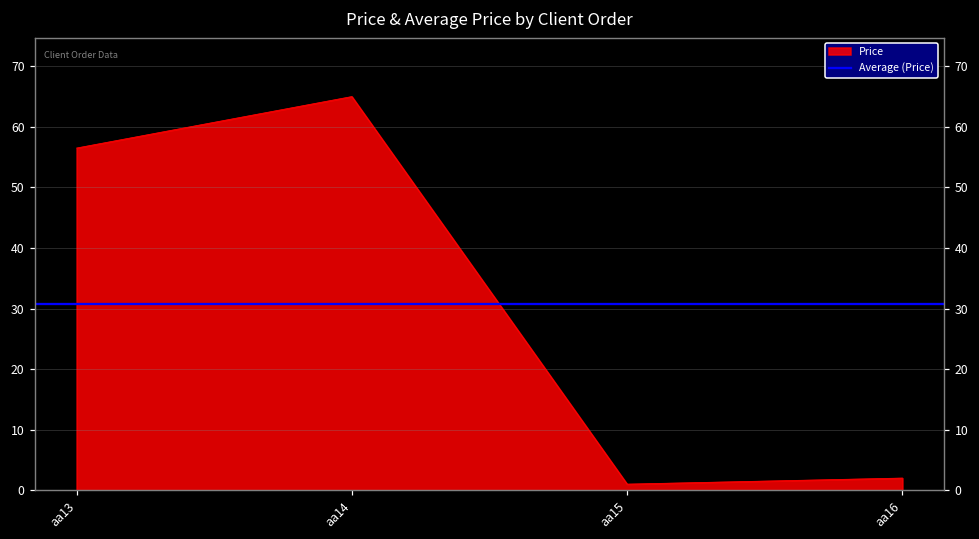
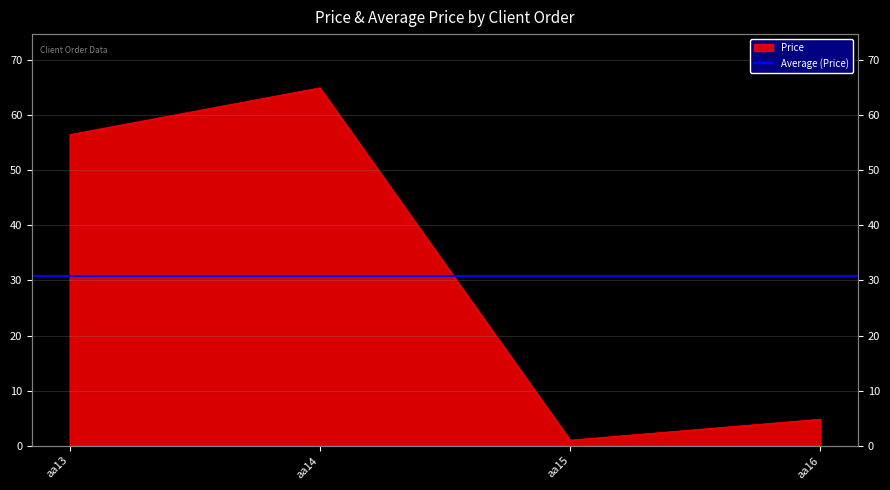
aa16: 2 -> 5
